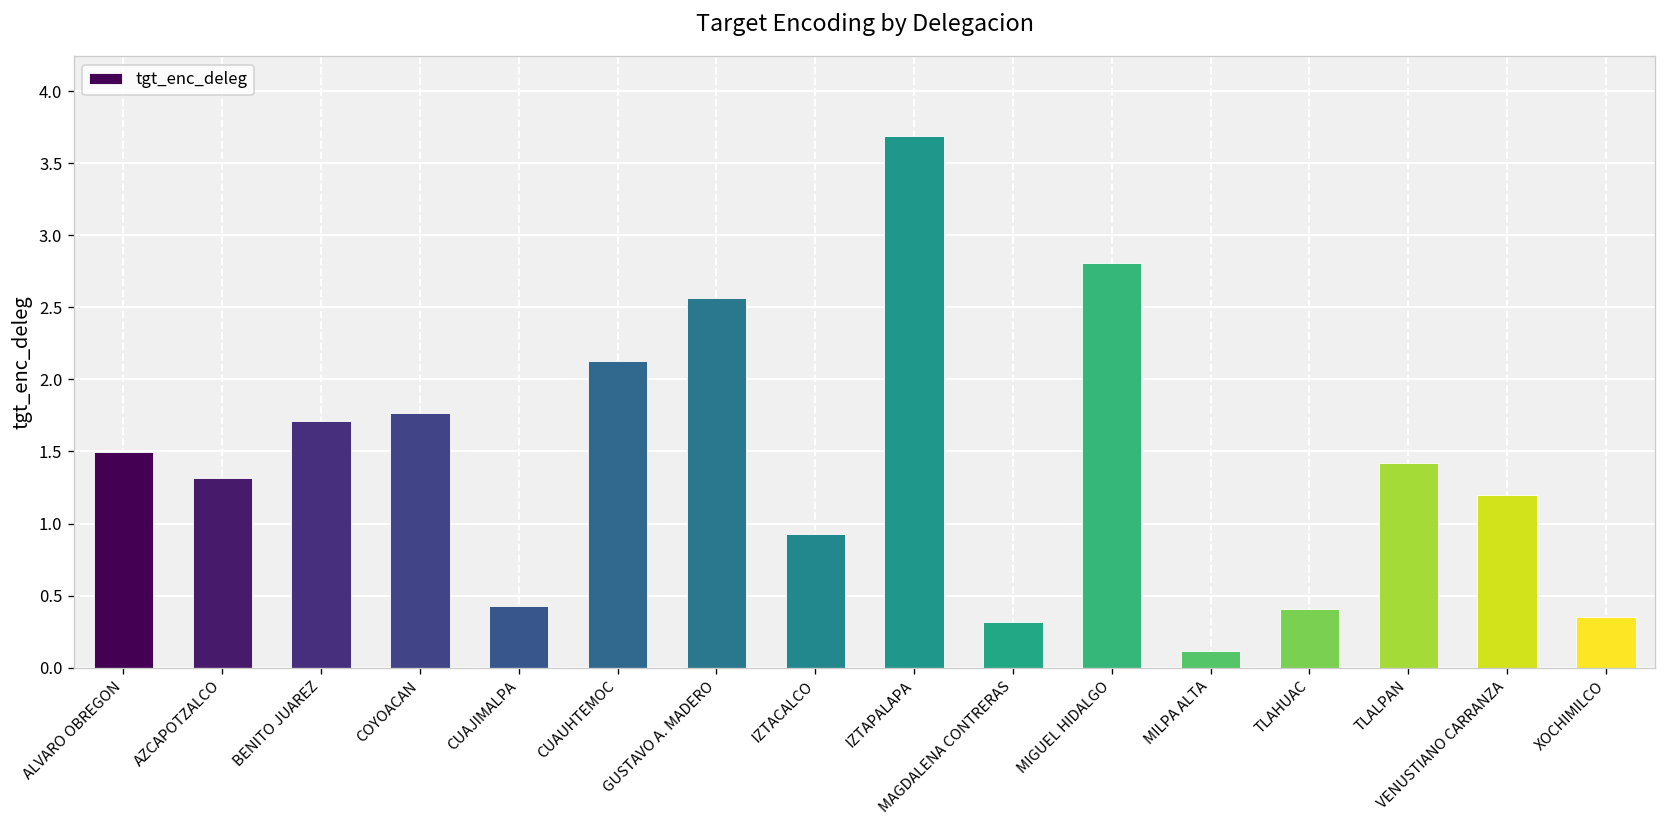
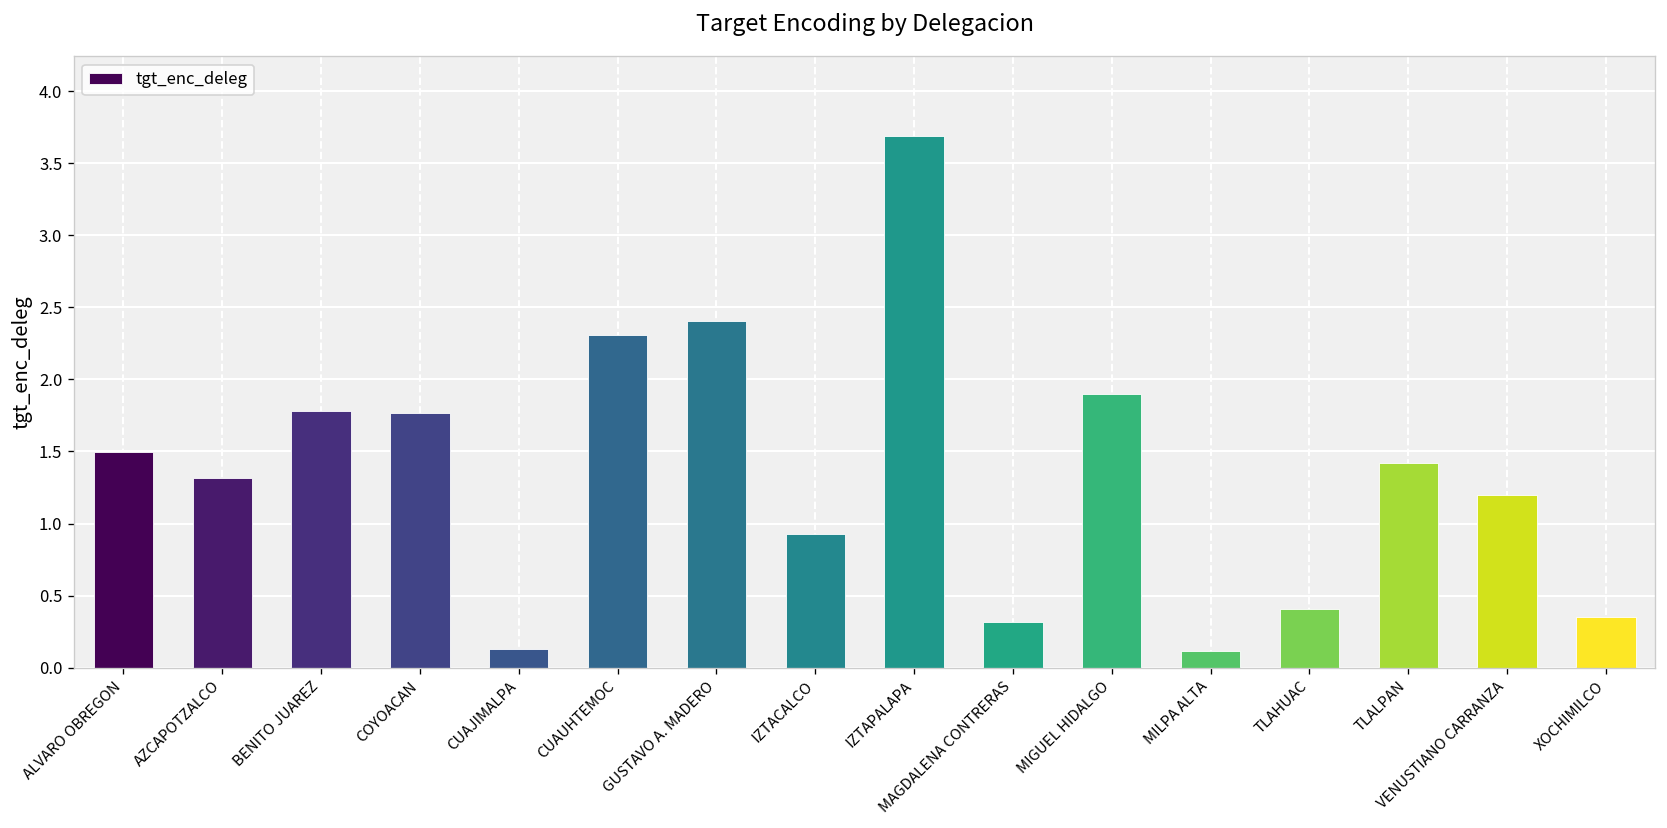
BENITO JUAREZ: 1.71 -> 1.78
CUAJIMALPA: 0.43 -> 0.13
CUAUHTEMOC: 2.13 -> 2.31
GUSTAVO A. MADERO: 2.57 -> 2.40
MIGUEL HIDALGO: 2.81 -> 1.90
